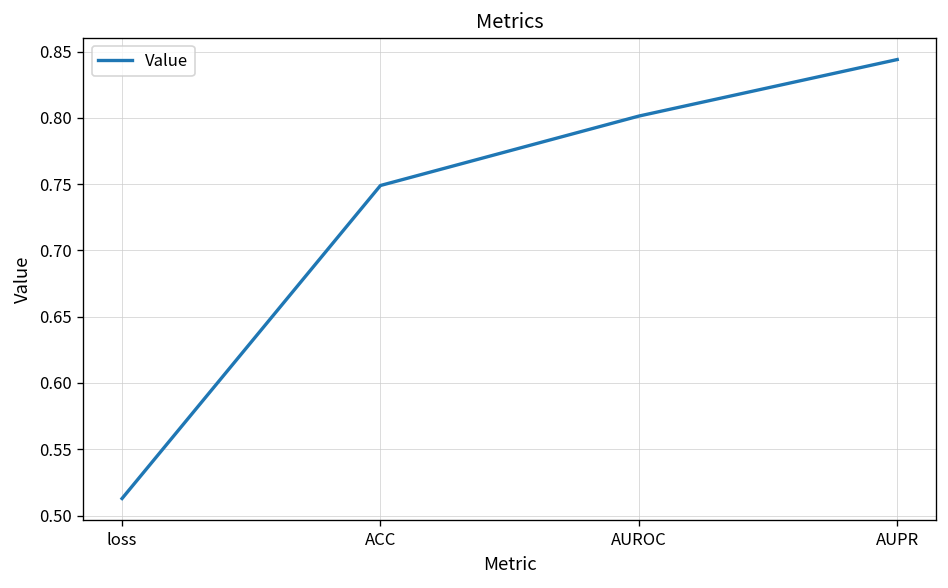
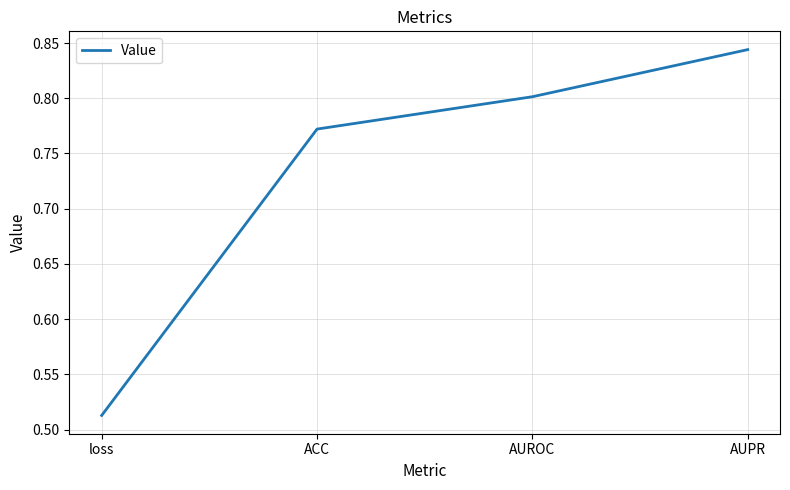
ACC: 0.749 -> 0.772
